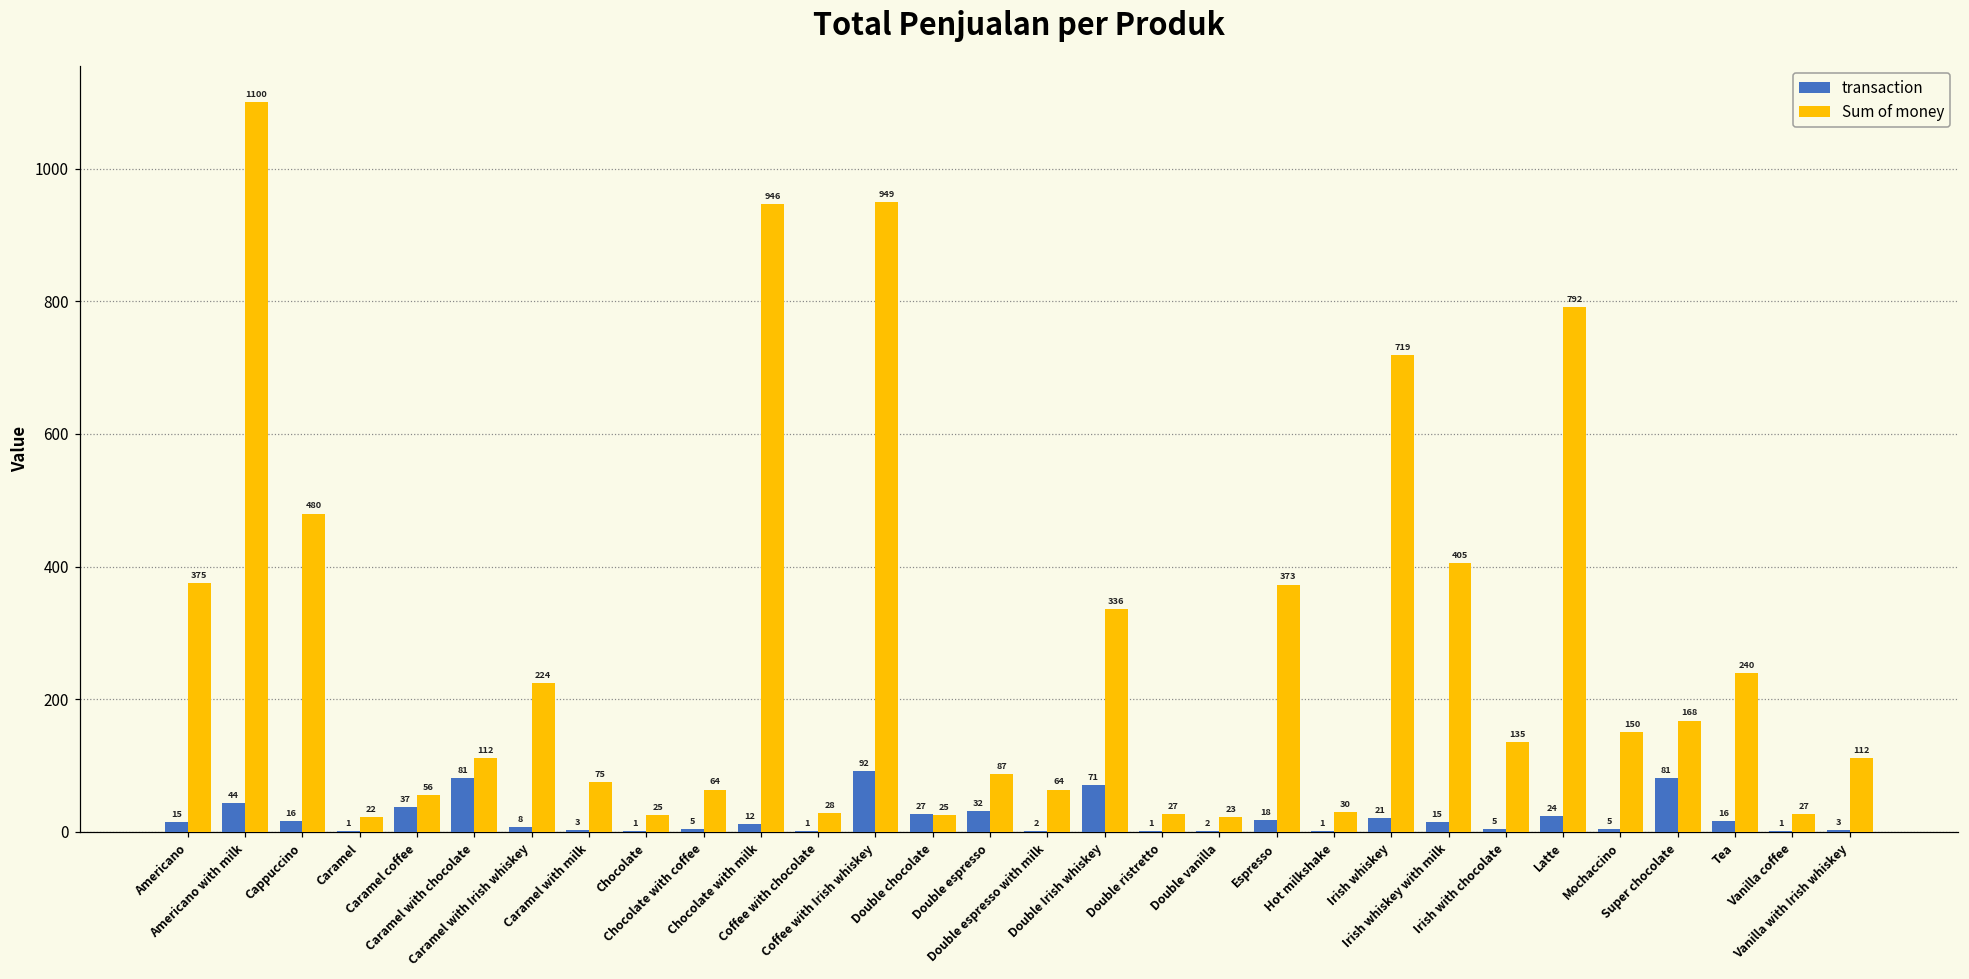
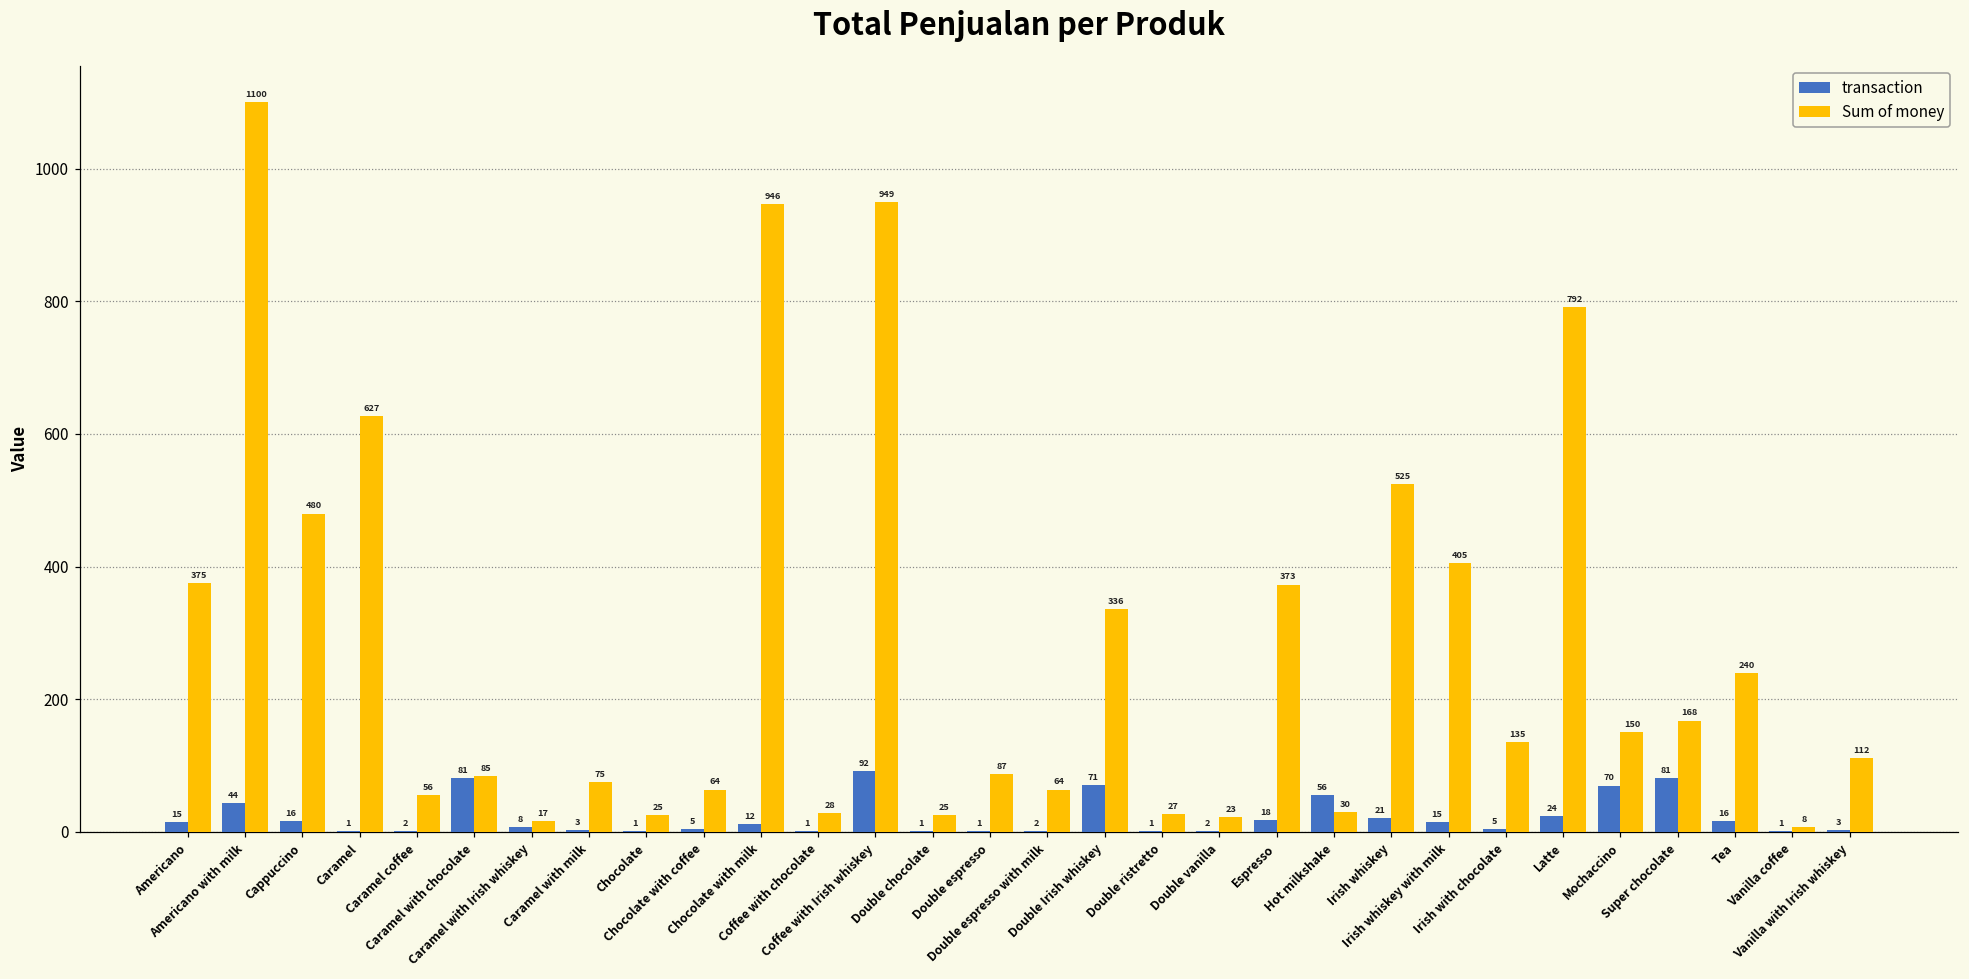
Sum of money, Caramel: 22 -> 627
transaction, Caramel coffee: 37 -> 2
Sum of money, Caramel with chocolate: 112 -> 85
Sum of money, Caramel with Irish whiskey: 224 -> 17
transaction, Double chocolate: 27 -> 1
transaction, Double espresso: 32 -> 1
transaction, Hot milkshake: 1 -> 56
Sum of money, Irish whiskey: 719 -> 525
transaction, Mochaccino: 5 -> 70
Sum of money, Vanilla coffee: 27 -> 8
